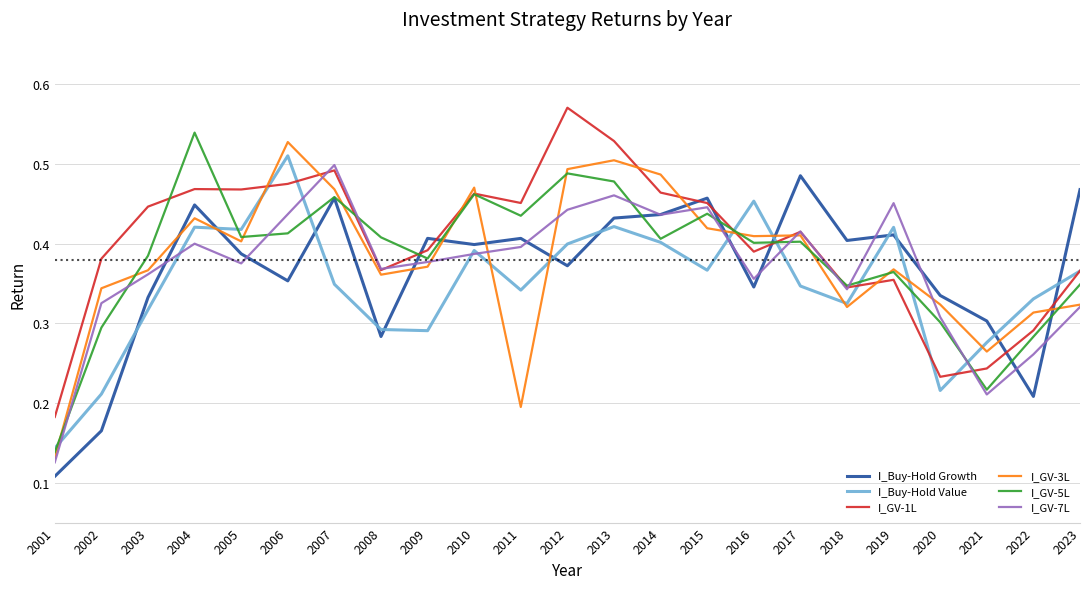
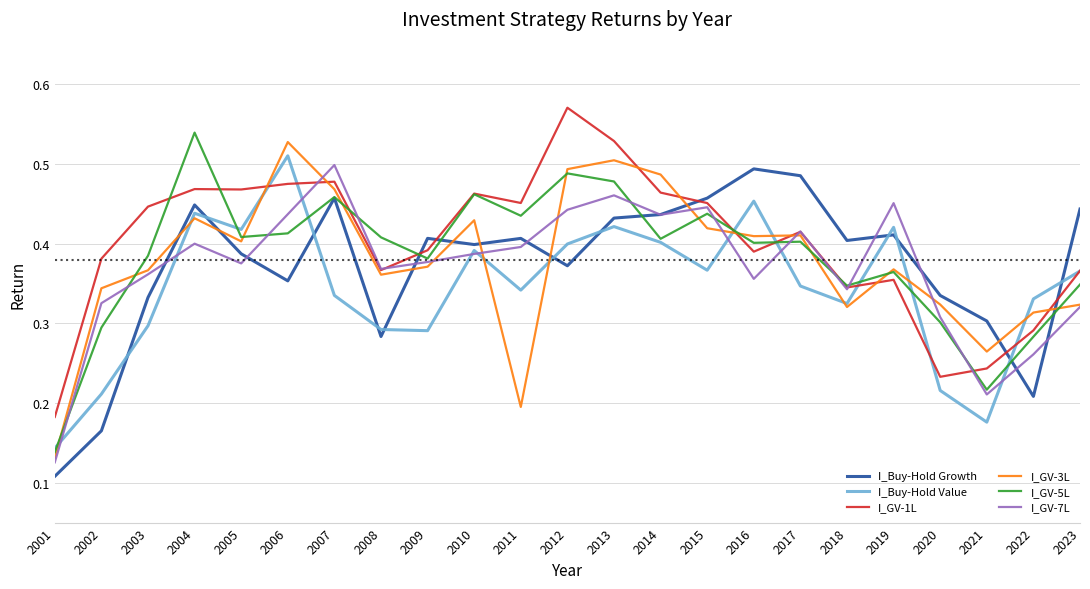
I_Buy-Hold Value, 2003: 0.32 -> 0.30
I_Buy-Hold Value, 2004: 0.42 -> 0.44
I_Buy-Hold Value, 2007: 0.35 -> 0.34
I_GV-1L, 2007: 0.49 -> 0.48
I_GV-3L, 2010: 0.47 -> 0.43
I_Buy-Hold Growth, 2016: 0.35 -> 0.49
I_Buy-Hold Value, 2021: 0.28 -> 0.18
I_Buy-Hold Growth, 2023: 0.47 -> 0.44
